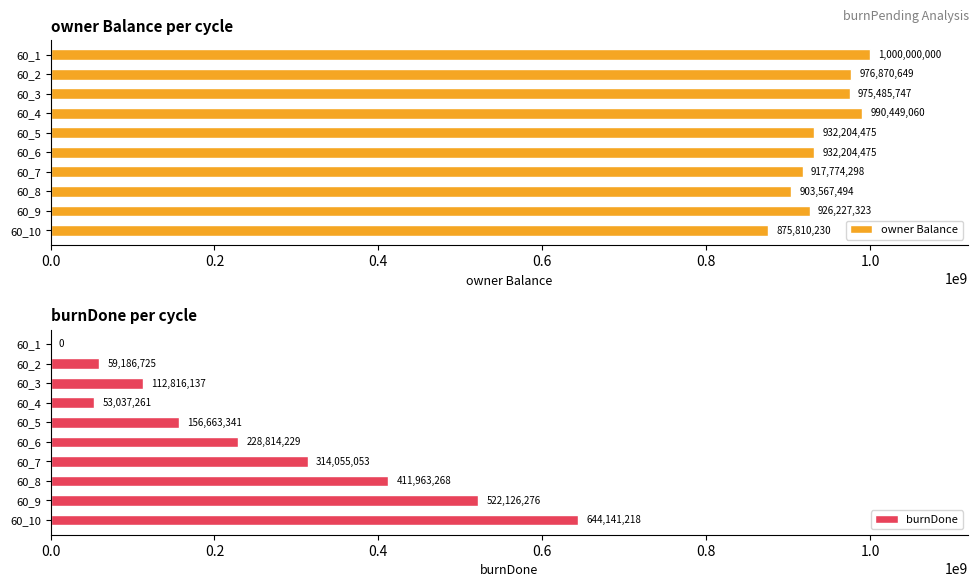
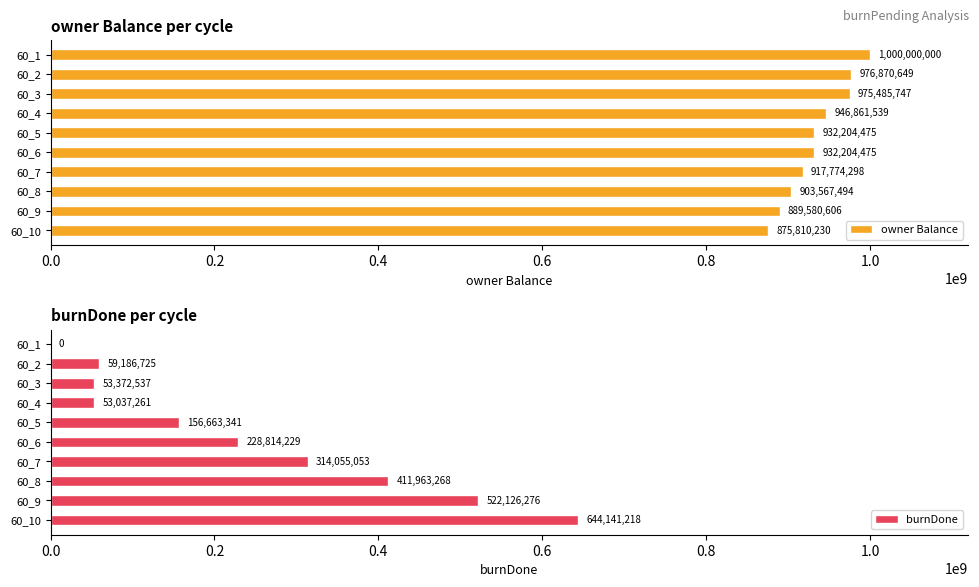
owner Balance per cycle, 60_4: 990,449,060 -> 946,861,539
owner Balance per cycle, 60_9: 926,227,323 -> 889,580,606
burnDone per cycle, 60_3: 112,816,137 -> 53,372,537
